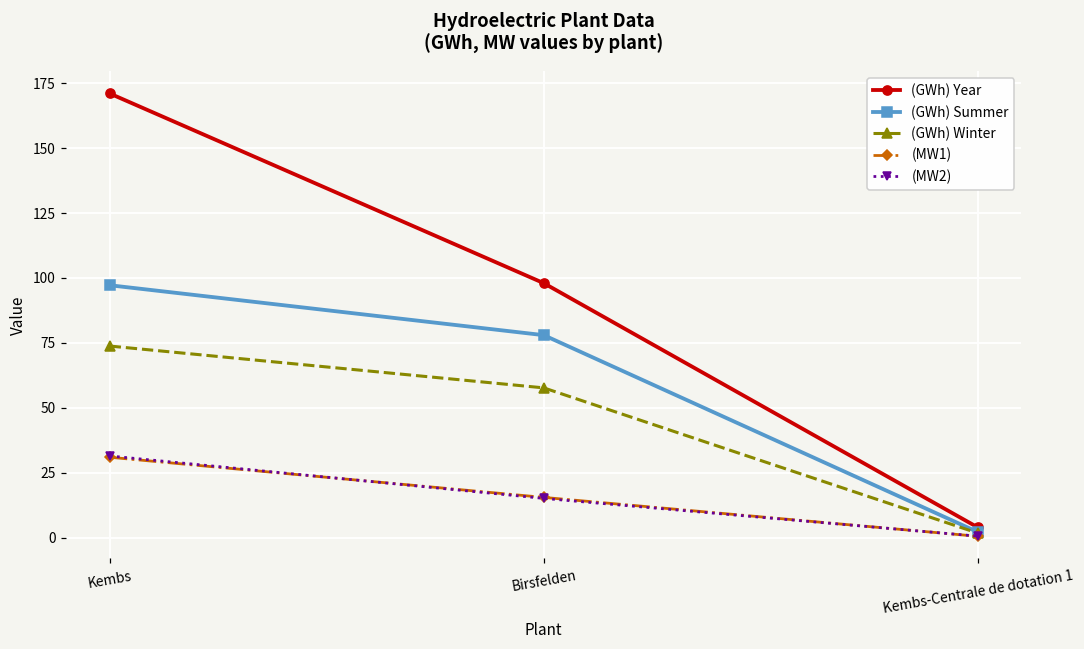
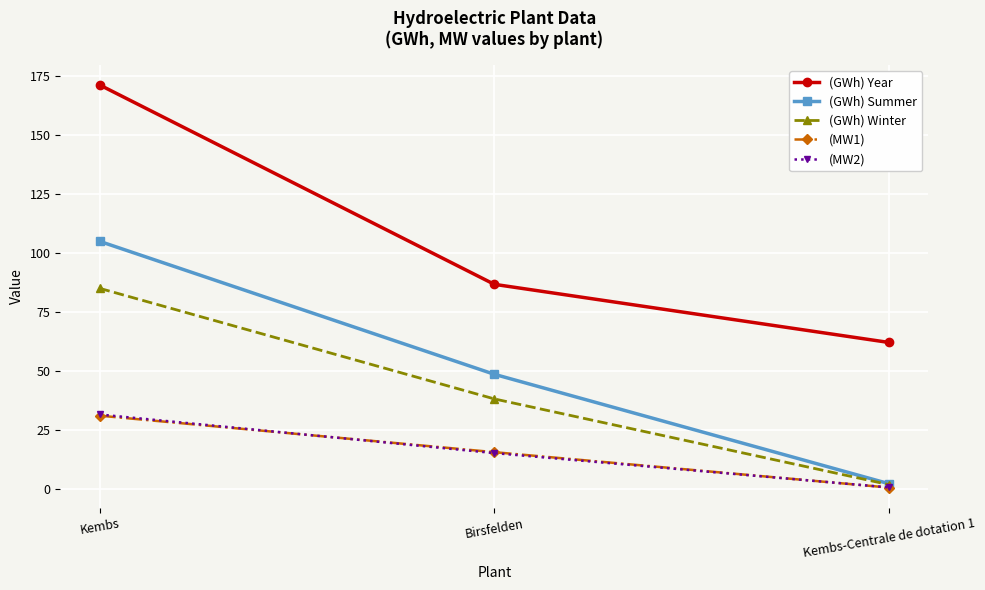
(GWh) Summer, Kembs: 97 -> 105
(GWh) Winter, Kembs: 74 -> 85
(GWh) Year, Birsfelden: 98 -> 87
(GWh) Summer, Birsfelden: 78 -> 49
(GWh) Winter, Birsfelden: 58 -> 38
(GWh) Year, Kembs-Centrale de dotation 1: 4 -> 62
